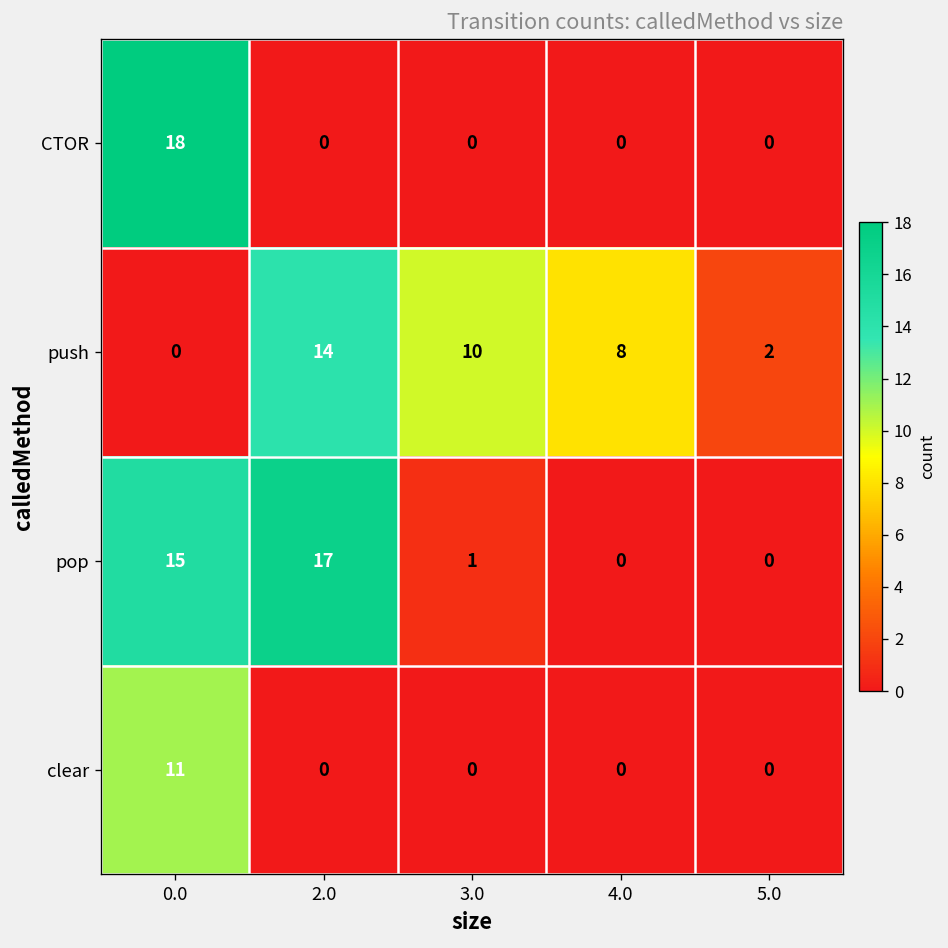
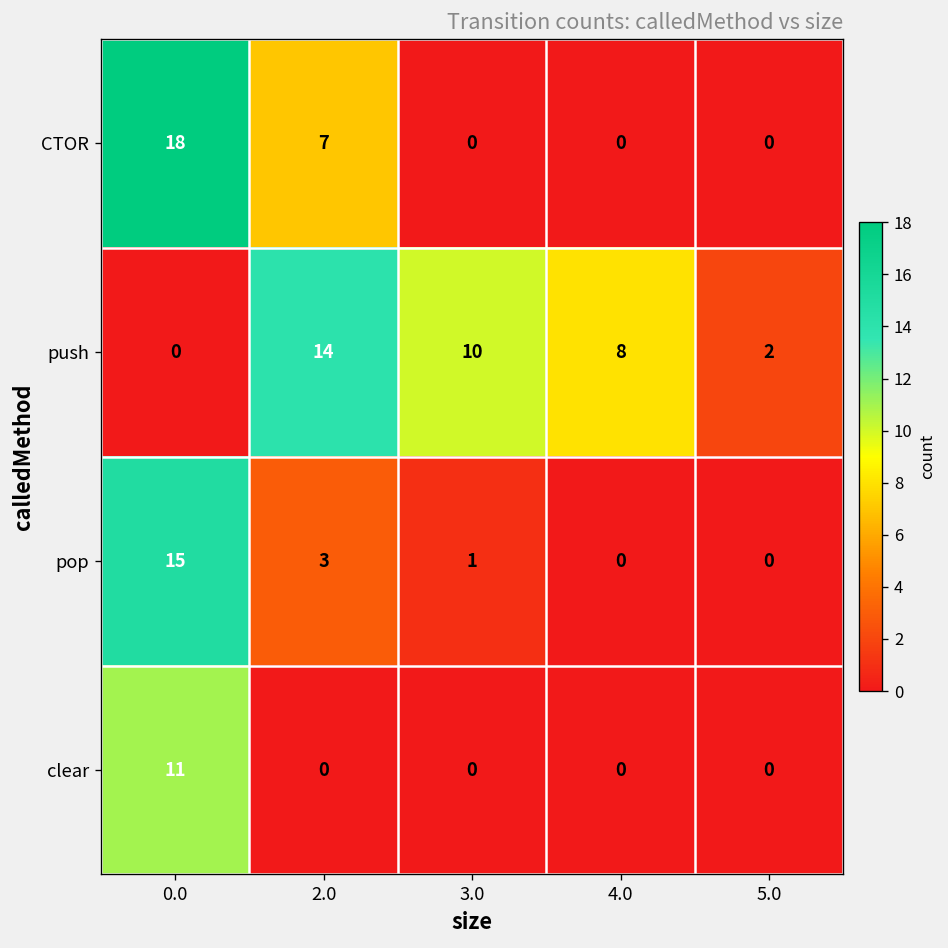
CTOR, 2.0: 0 -> 7
pop, 2.0: 17 -> 3
